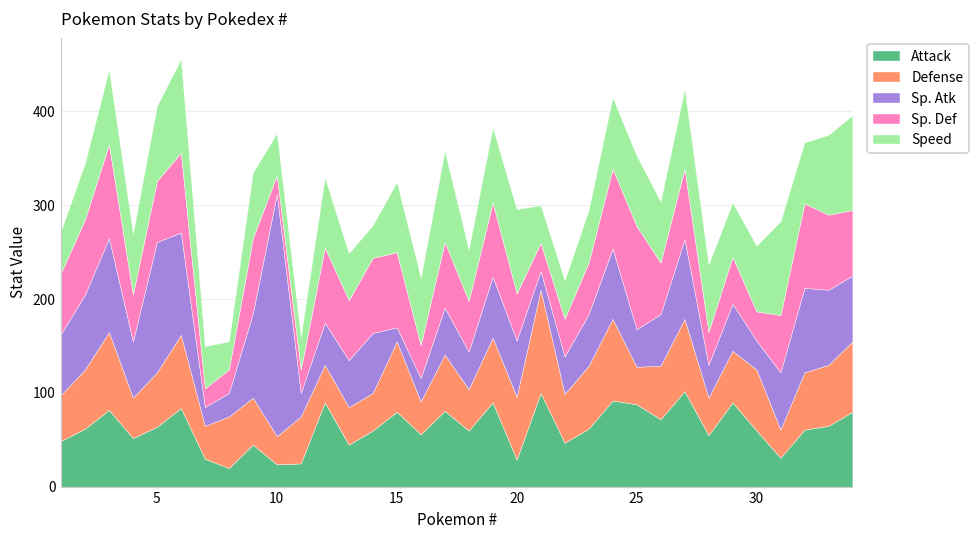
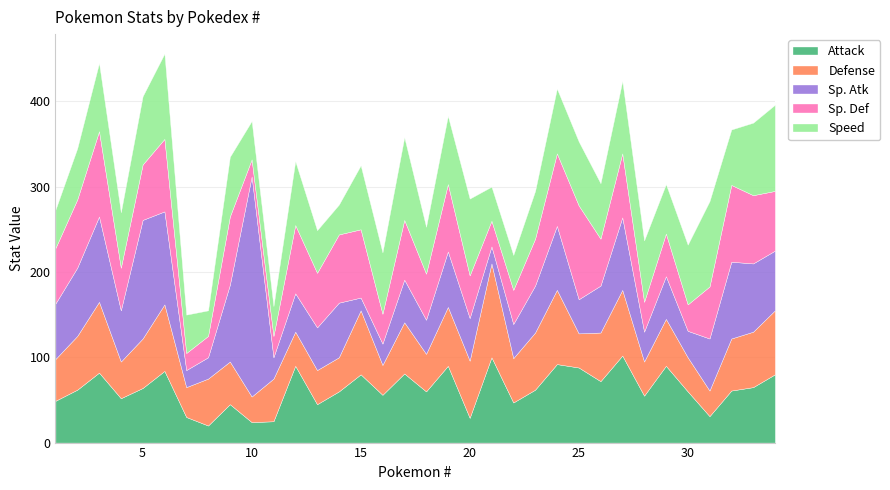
Sp. Atk, 20: 60 -> 50
Defense, 30: 70 -> 40
